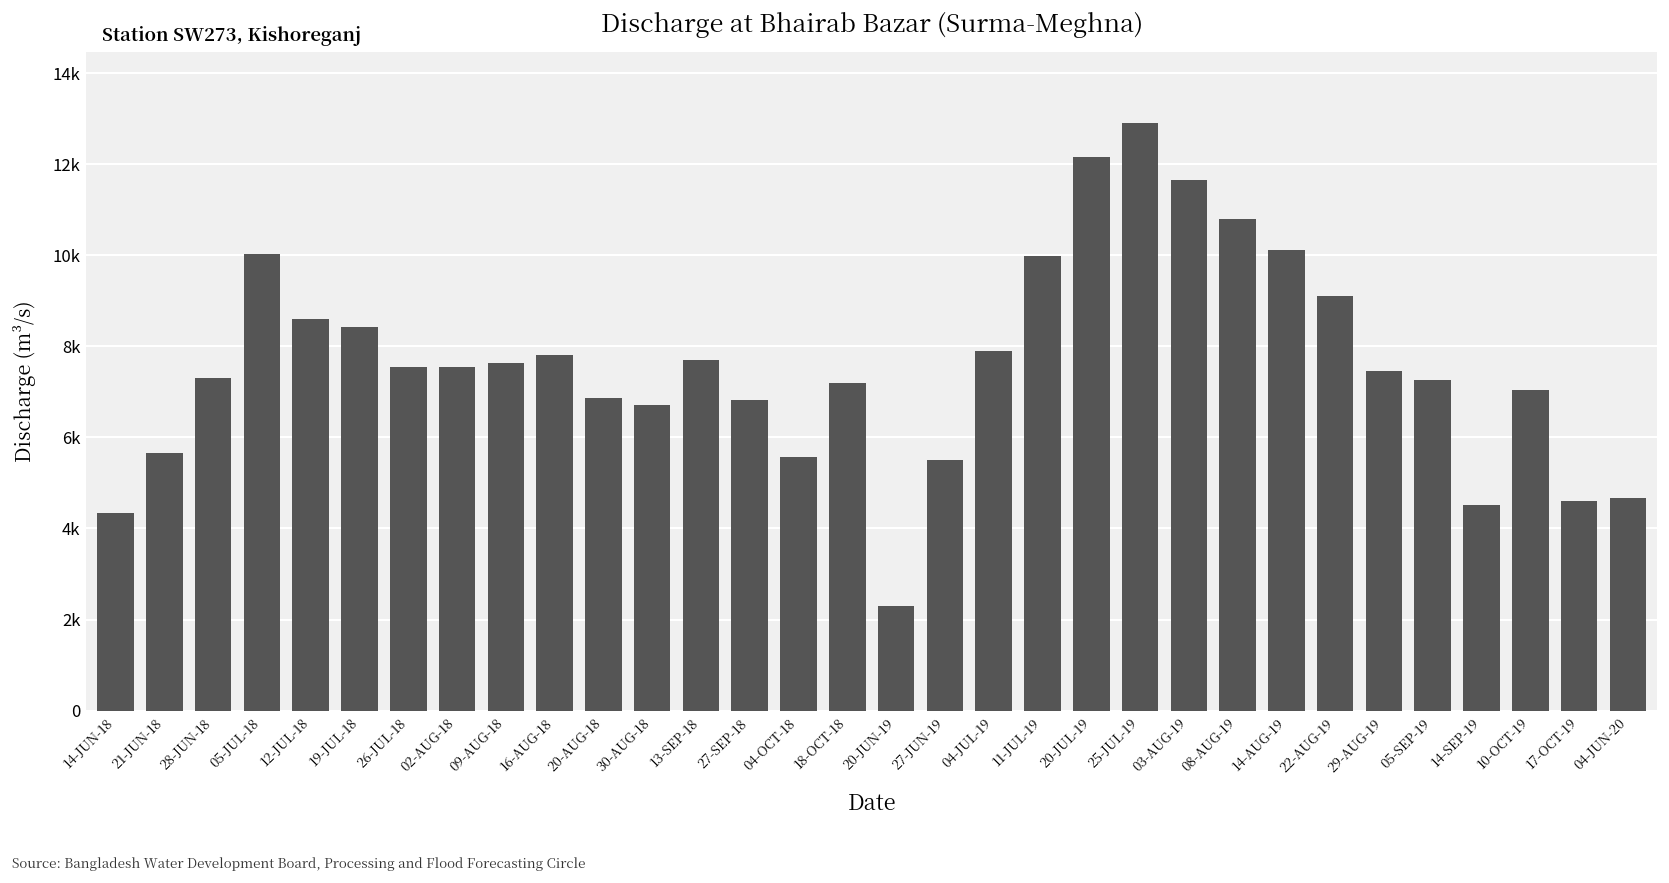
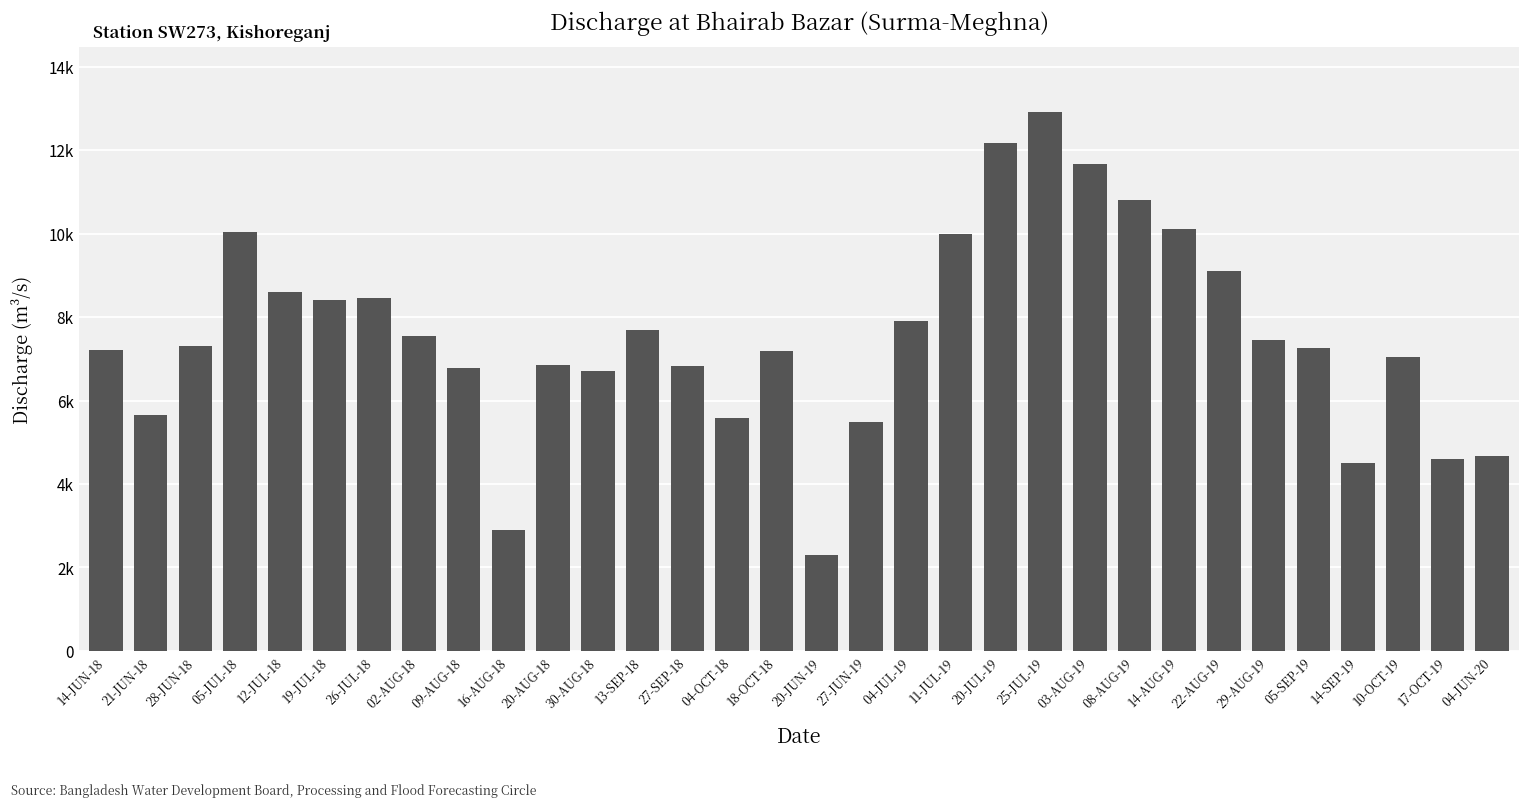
14-JUN-18: 4300 -> 7200
26-JUL-18: 7500 -> 8500
09-AUG-18: 7600 -> 6800
16-AUG-18: 7800 -> 2900
